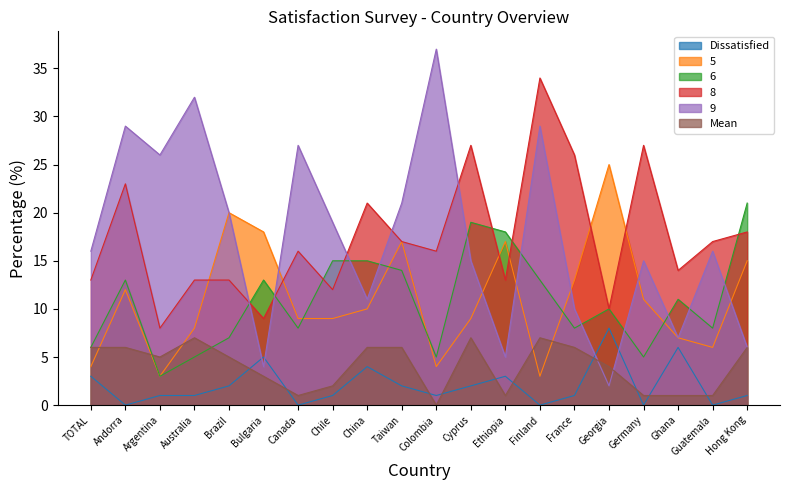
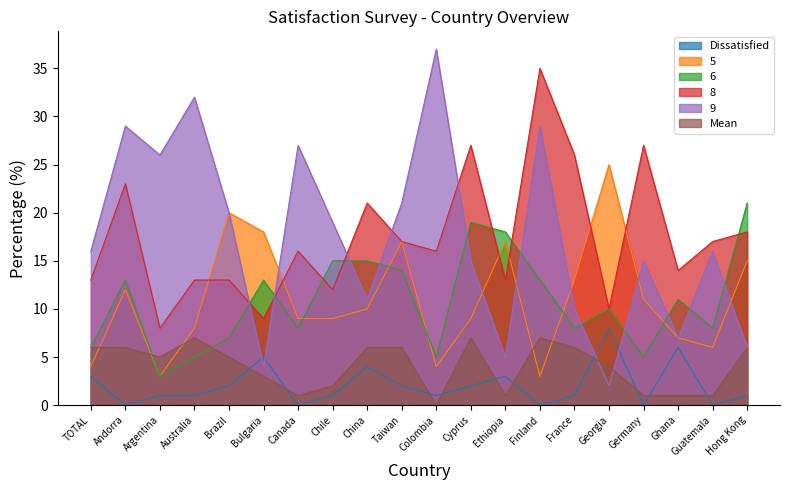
8, Finland: 34 -> 35
